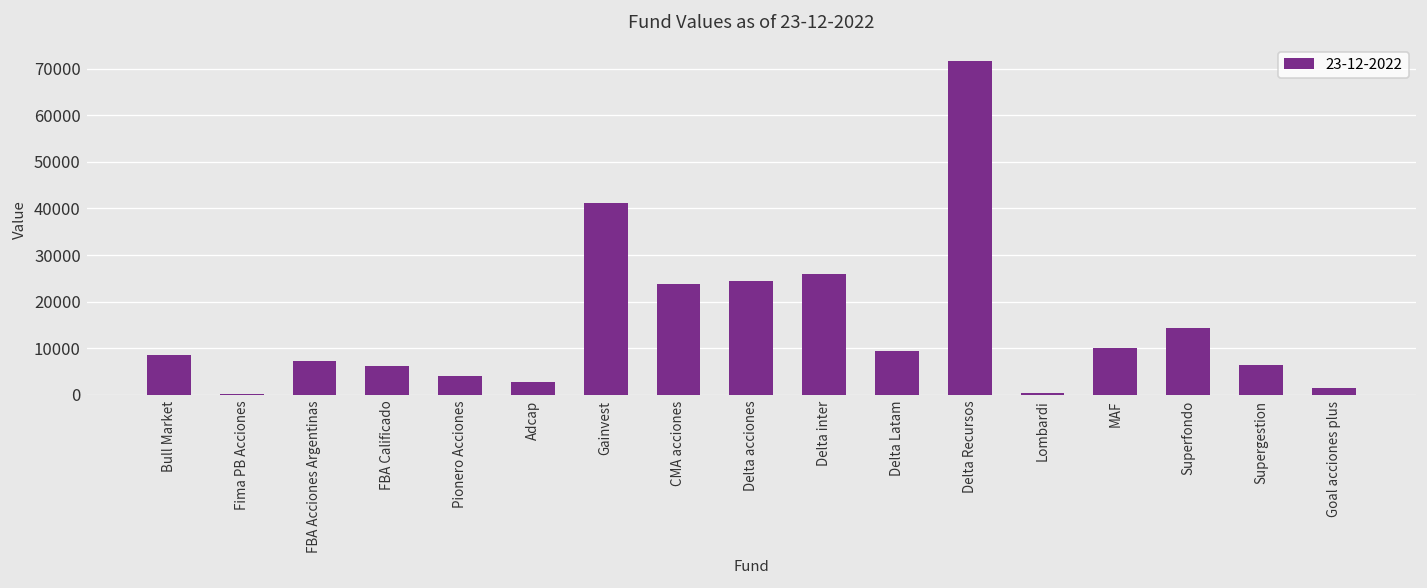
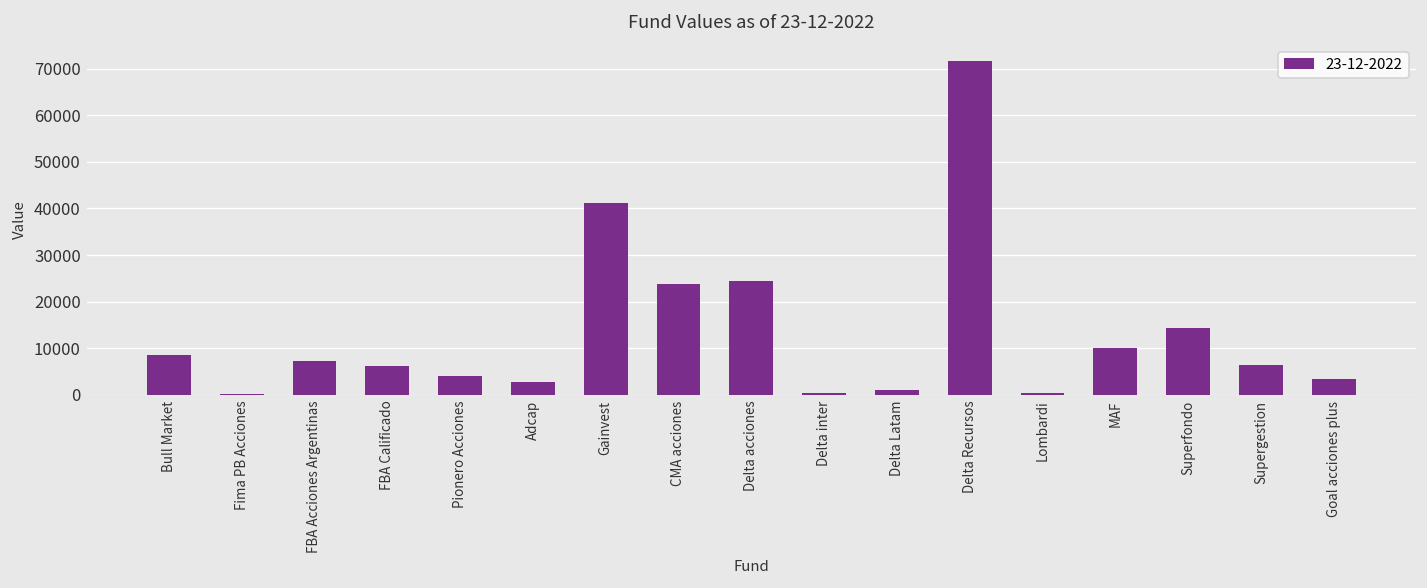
Delta inter: 26000 -> 0
Delta Latam: 9000 -> 1000
Goal acciones plus: 1000 -> 4000
